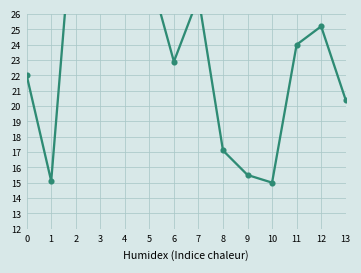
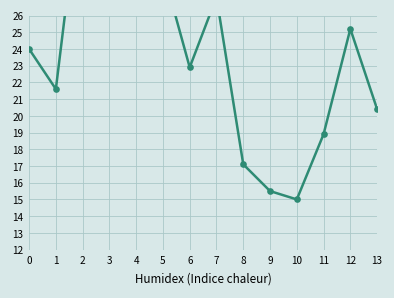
0: 22 -> 24
1: 15.1 -> 21.6
11: 24.0 -> 18.9
